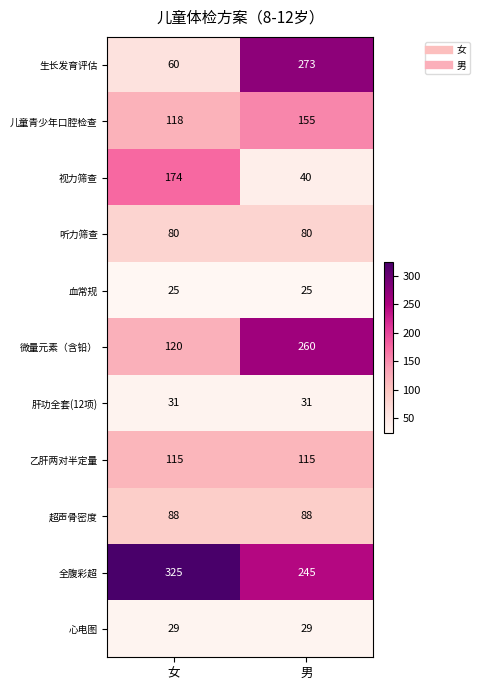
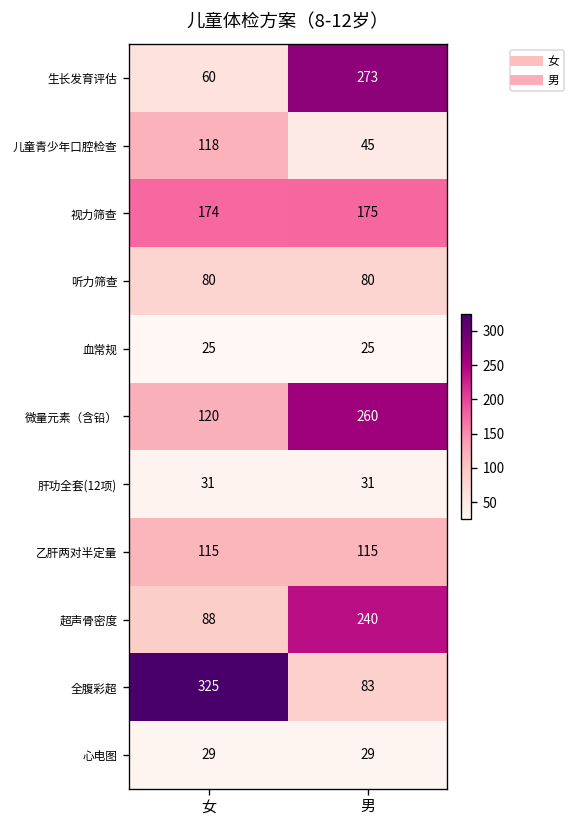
儿童青少年口腔检查, 男: 155 -> 45
视力筛查, 男: 40 -> 175
超声骨密度, 男: 88 -> 240
全腹彩超, 男: 245 -> 83
